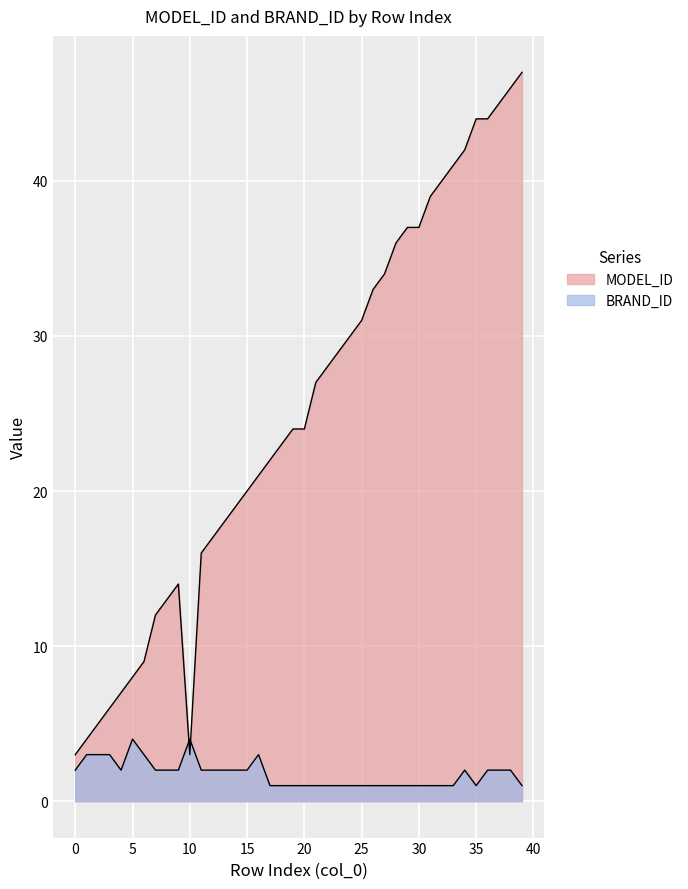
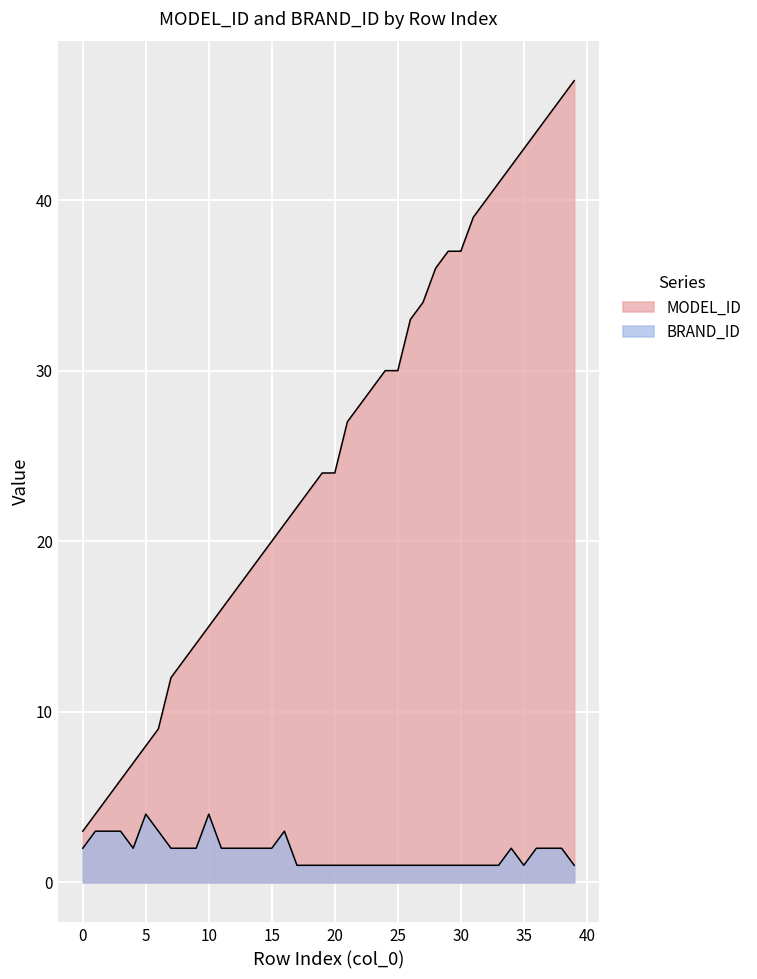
MODEL_ID, 10: 3 -> 15
MODEL_ID, 25: 31 -> 30
MODEL_ID, 35: 44 -> 43
